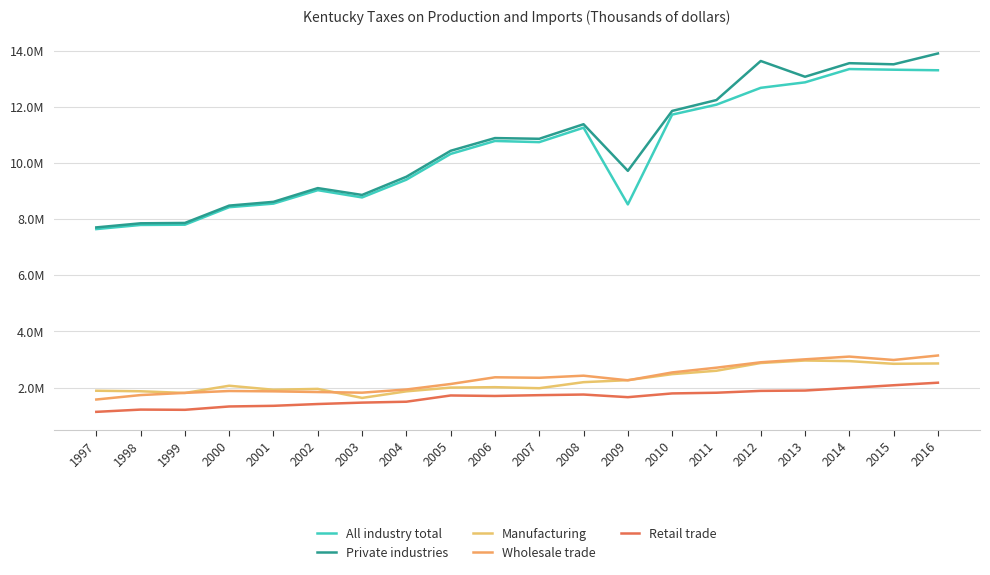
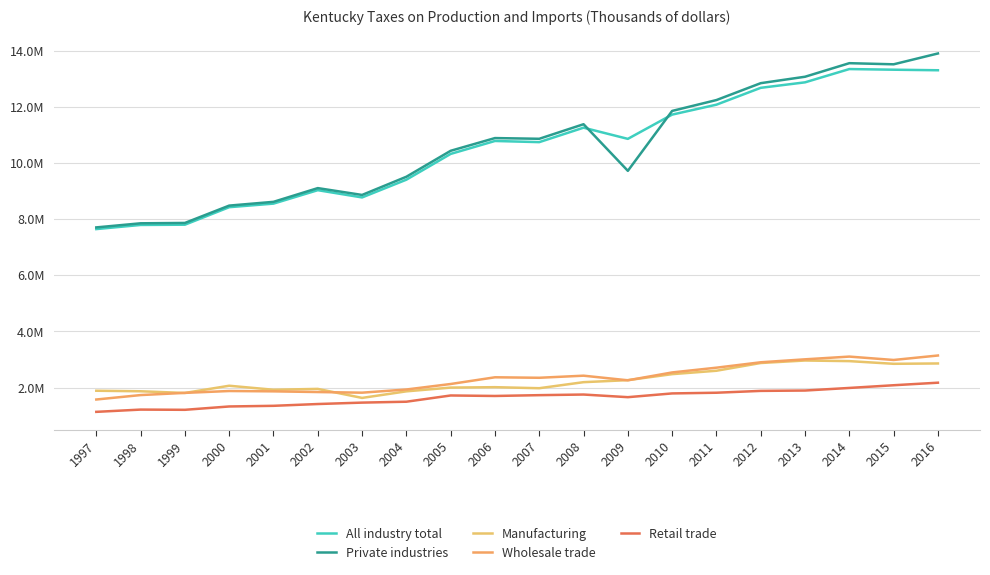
All industry total, 2009: 8500000 -> 10900000
Private industries, 2012: 13600000 -> 12900000
